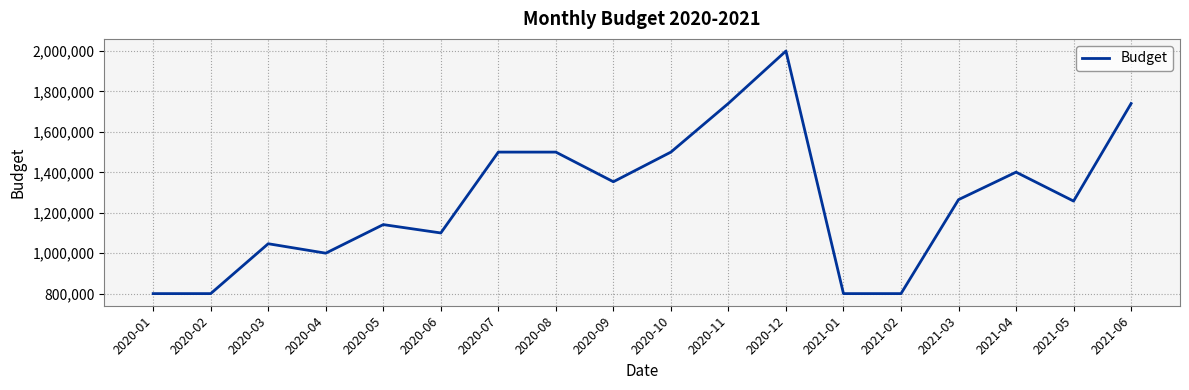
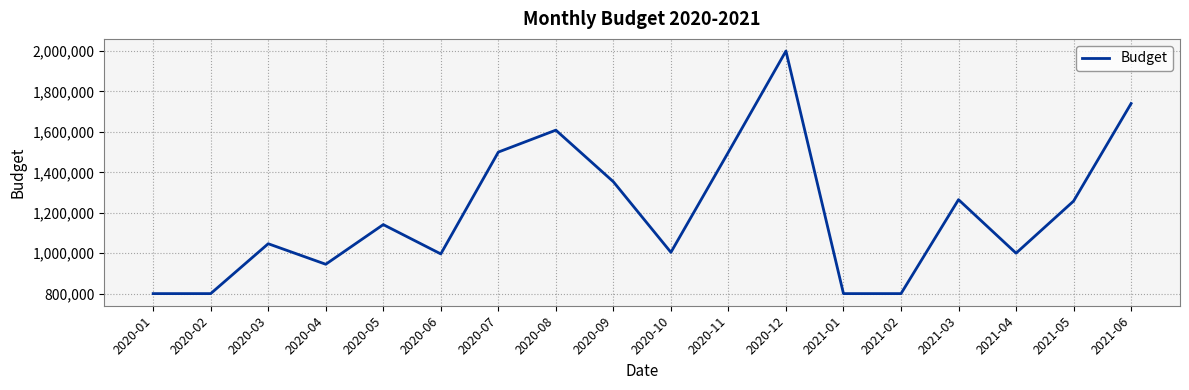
2020-04: 1,000,000 -> 950,000
2020-06: 1,100,000 -> 1,000,000
2020-08: 1,500,000 -> 1,610,000
2020-10: 1,500,000 -> 1,000,000
2020-11: 1,740,000 -> 1,500,000
2021-04: 1,400,000 -> 1,000,000
